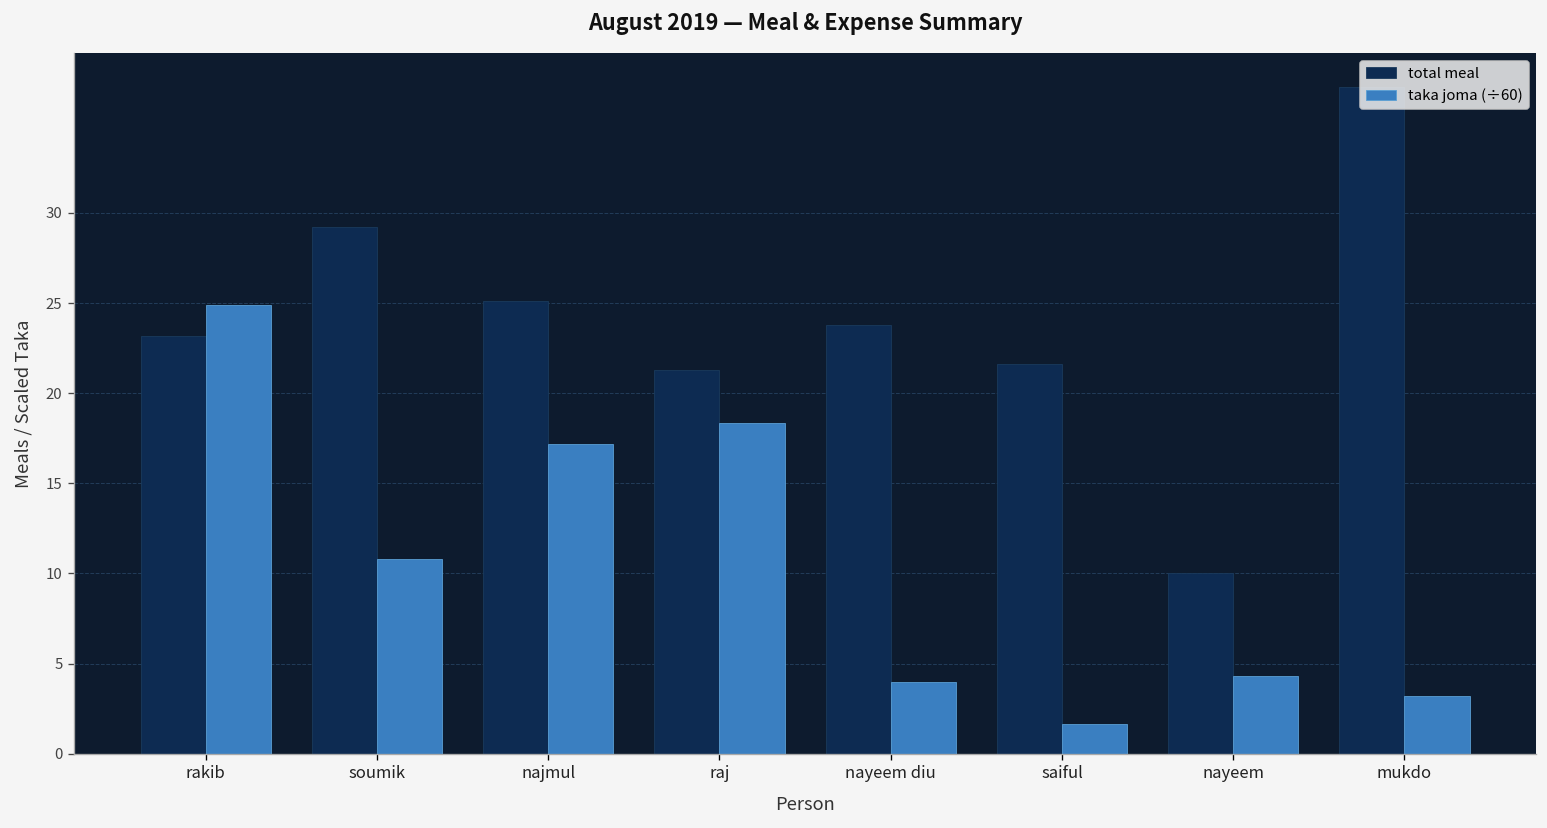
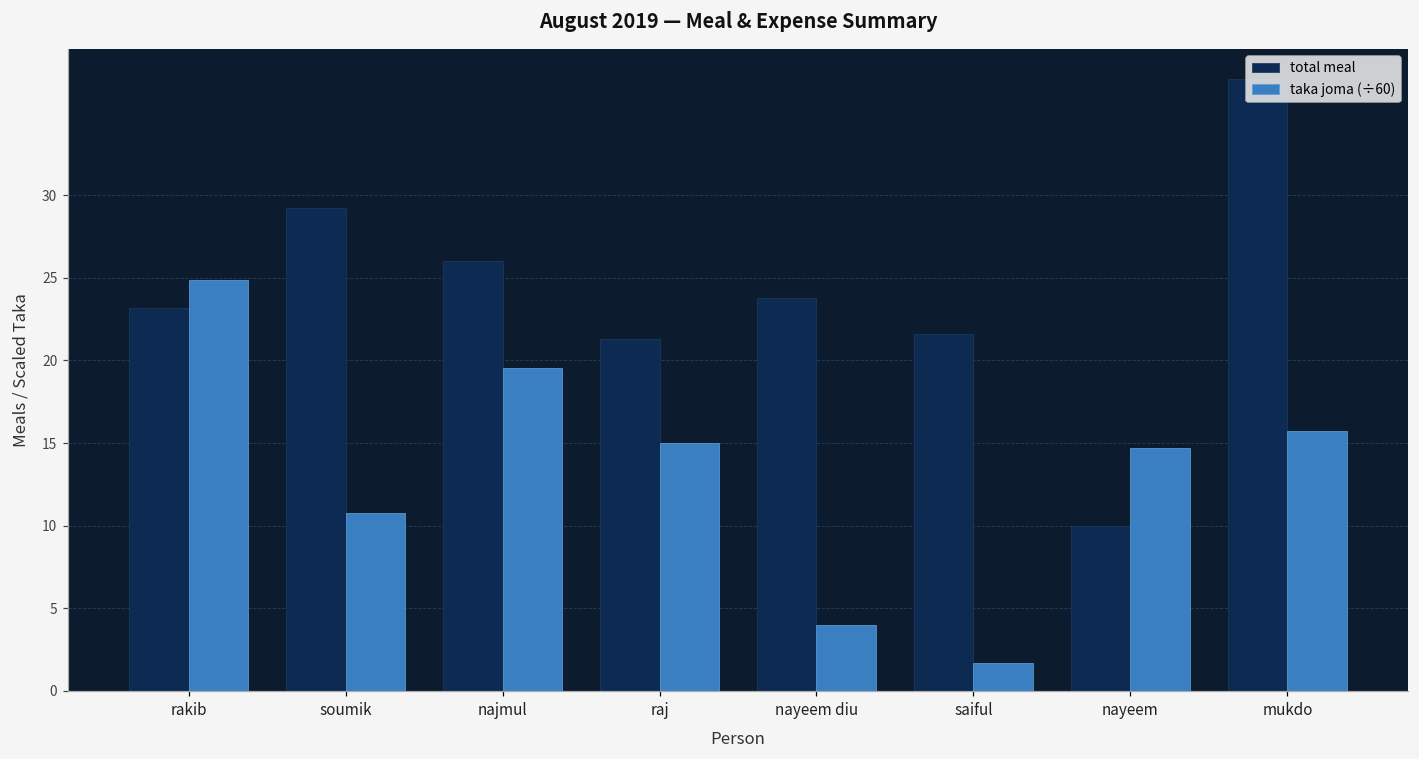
total meal, najmul: 25.1 -> 26.0
taka joma (÷60), najmul: 17.2 -> 19.5
taka joma (÷60), raj: 18.3 -> 15.0
taka joma (÷60), nayeem: 4.3 -> 14.7
taka joma (÷60), mukdo: 3.2 -> 15.8
